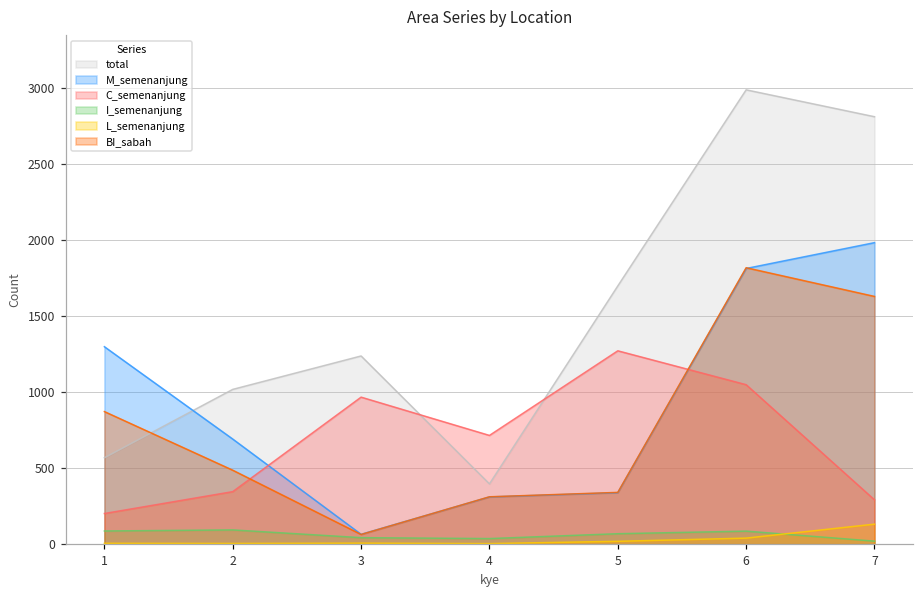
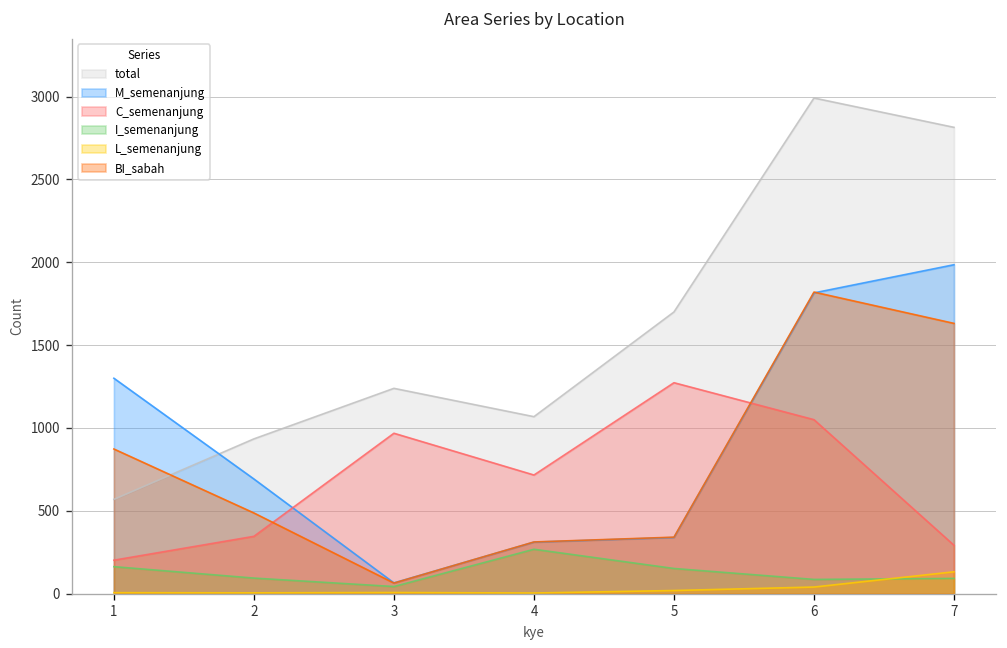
I_semenanjung, 1: 90 -> 160
total, 2: 1020 -> 930
total, 4: 400 -> 1070
I_semenanjung, 4: 40 -> 270
I_semenanjung, 5: 70 -> 150
I_semenanjung, 7: 20 -> 90
